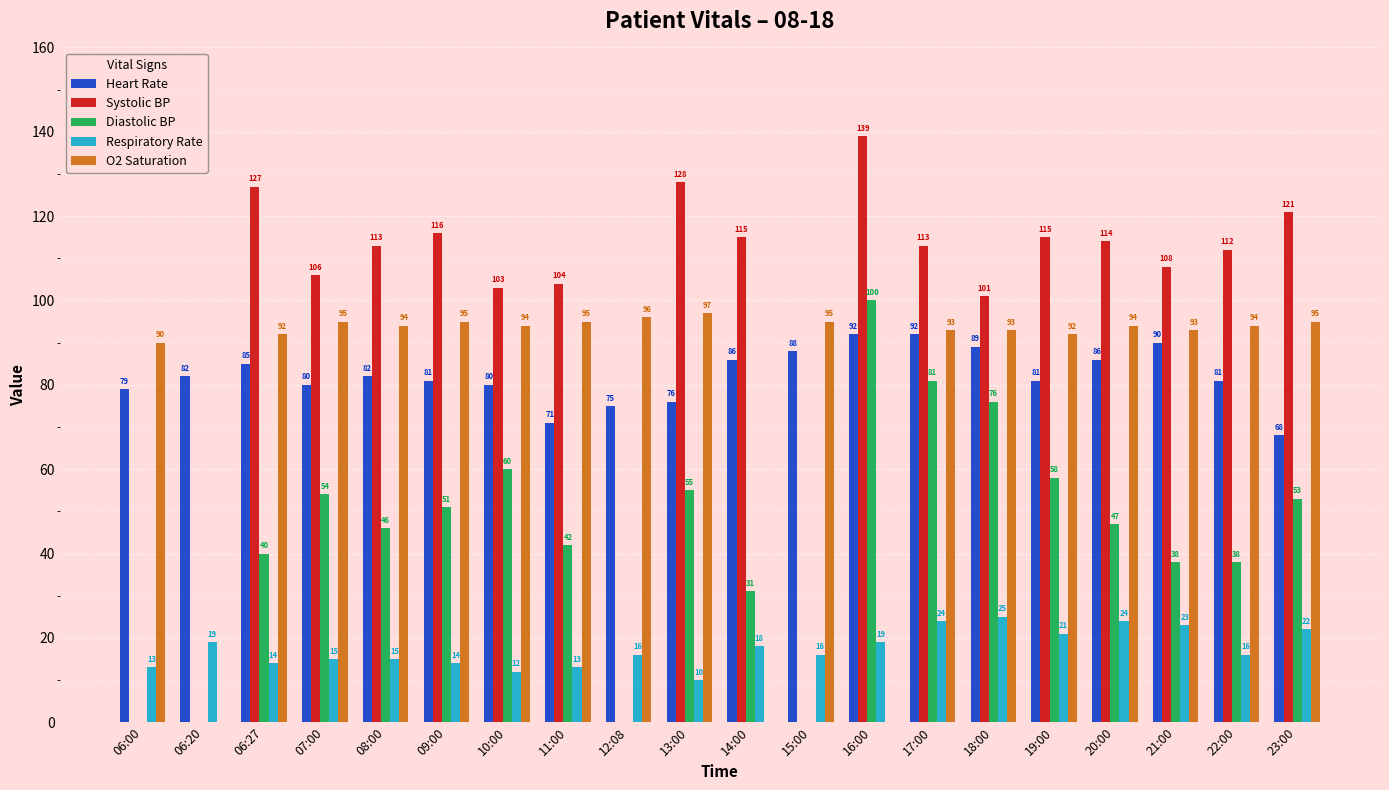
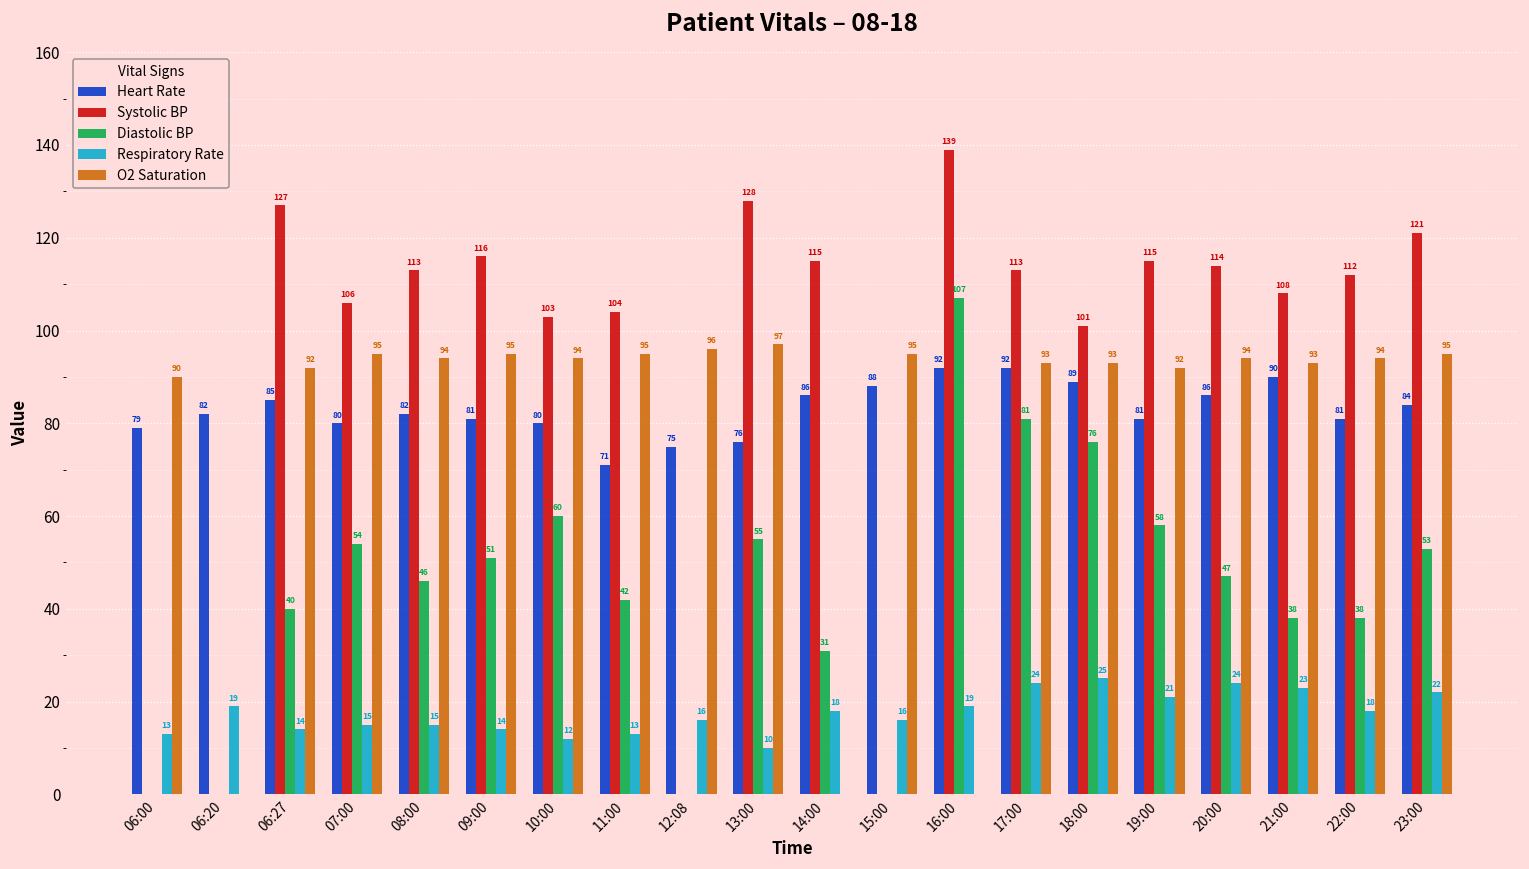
Diastolic BP, 16:00: 100 -> 107
Respiratory Rate, 22:00: 16 -> 18
Heart Rate, 23:00: 68 -> 84
